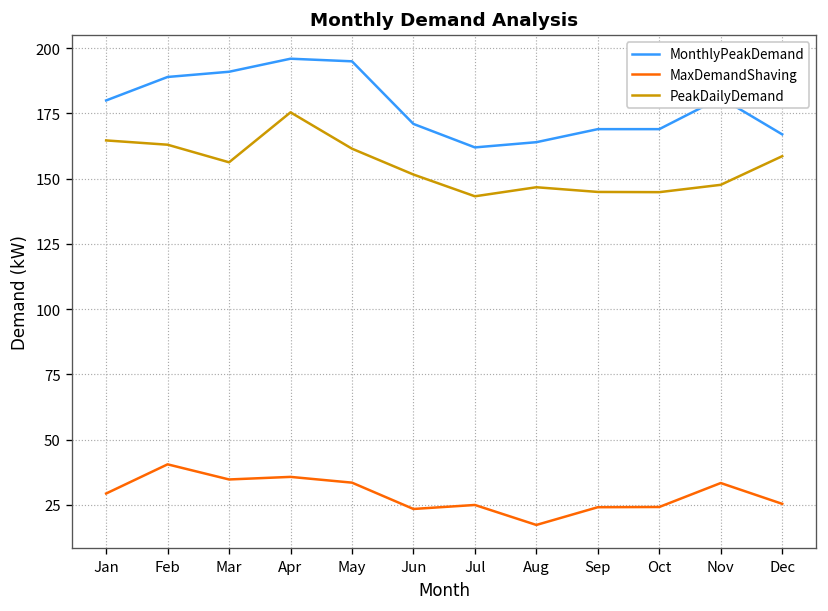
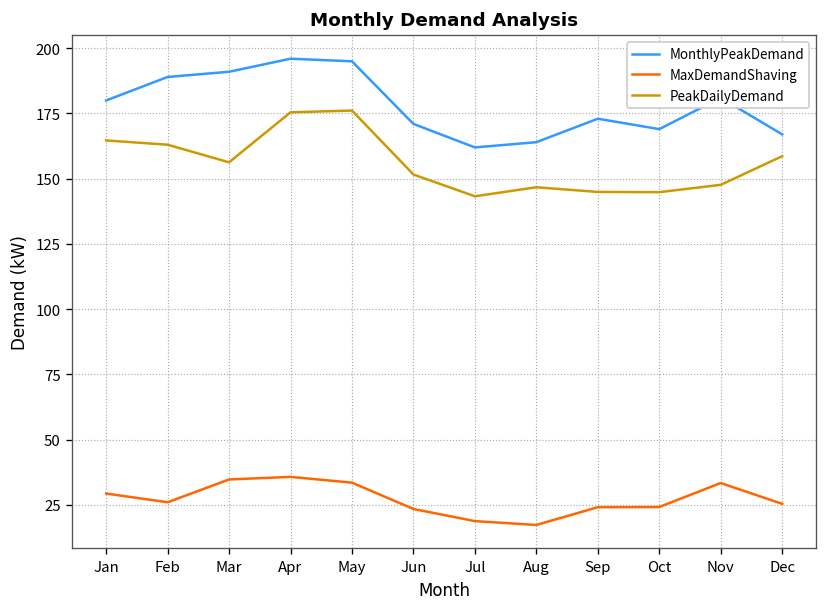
MaxDemandShaving, Feb: 41 -> 26
PeakDailyDemand, May: 162 -> 176
MaxDemandShaving, Jul: 25 -> 19
MonthlyPeakDemand, Sep: 169 -> 173
